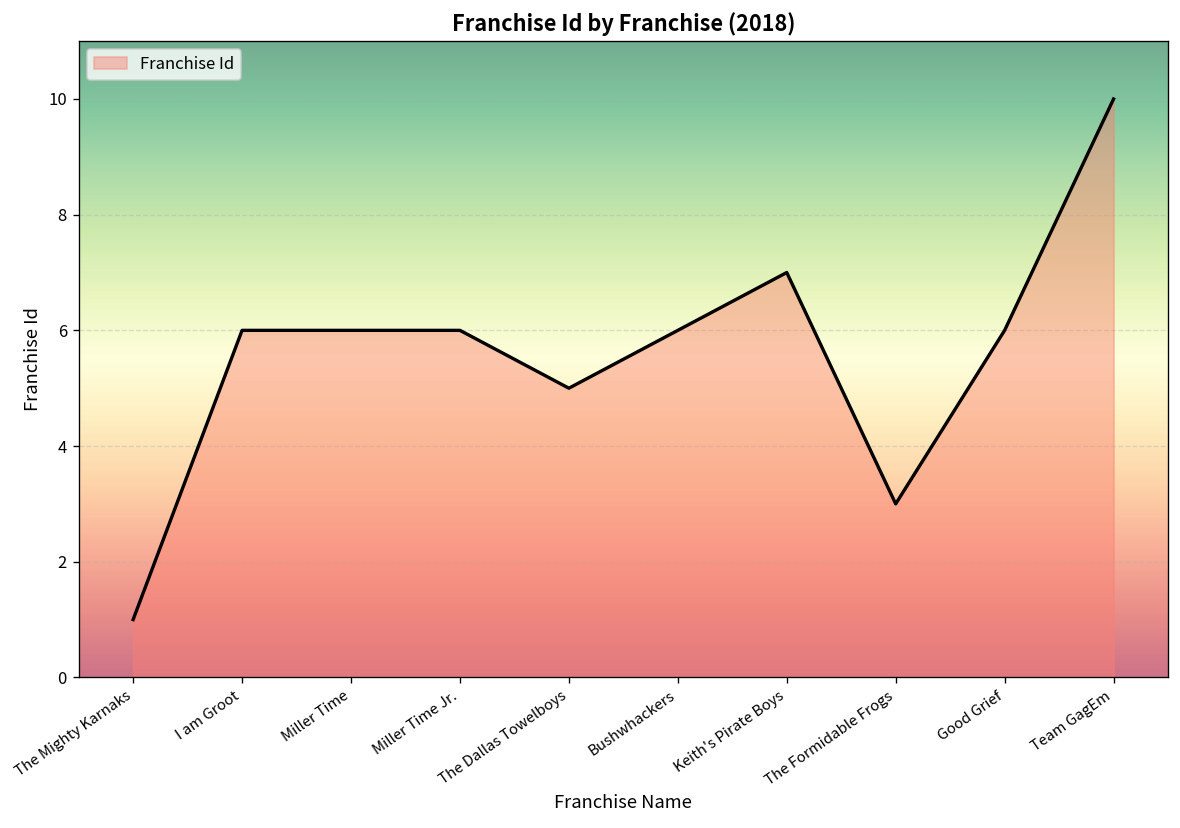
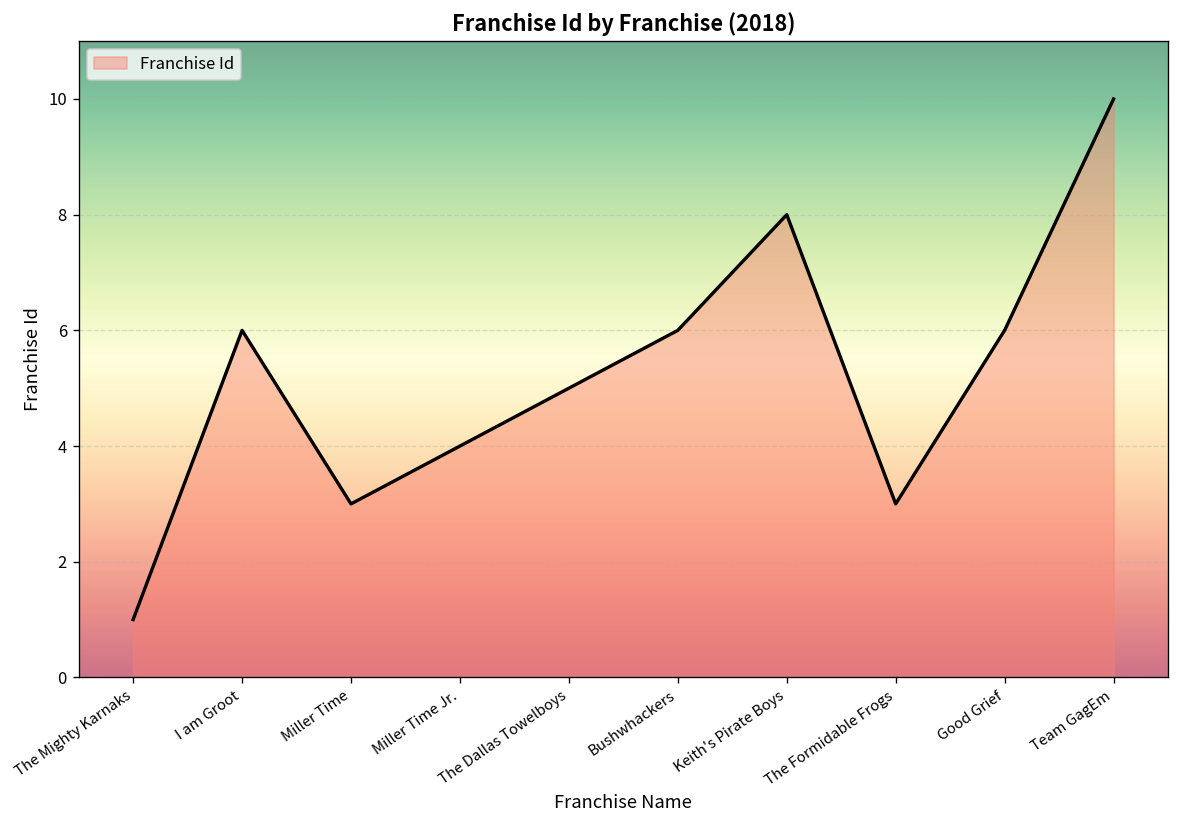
Miller Time: 6 -> 3
Miller Time Jr.: 6 -> 4
Keith's Pirate Boys: 7 -> 8
